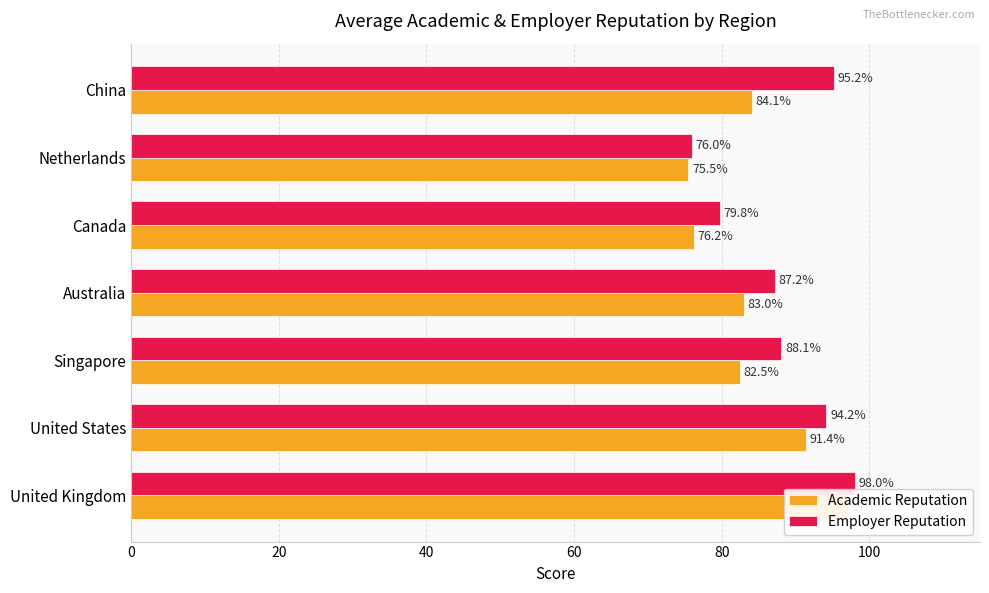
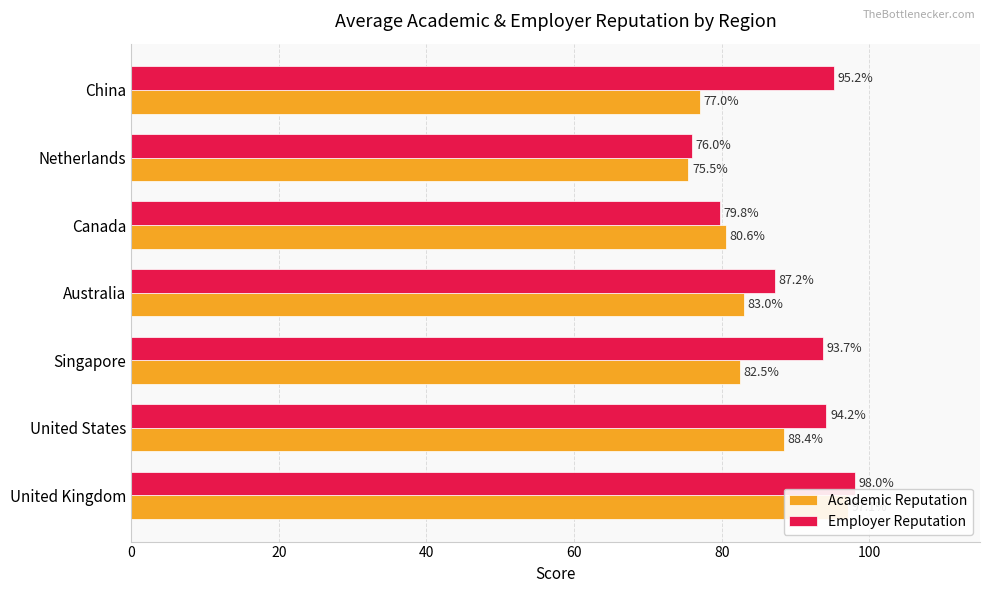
Academic Reputation, China: 84.1% -> 77.0%
Academic Reputation, Canada: 76.2% -> 80.6%
Employer Reputation, Singapore: 88.1% -> 93.7%
Academic Reputation, United States: 91.4% -> 88.4%
